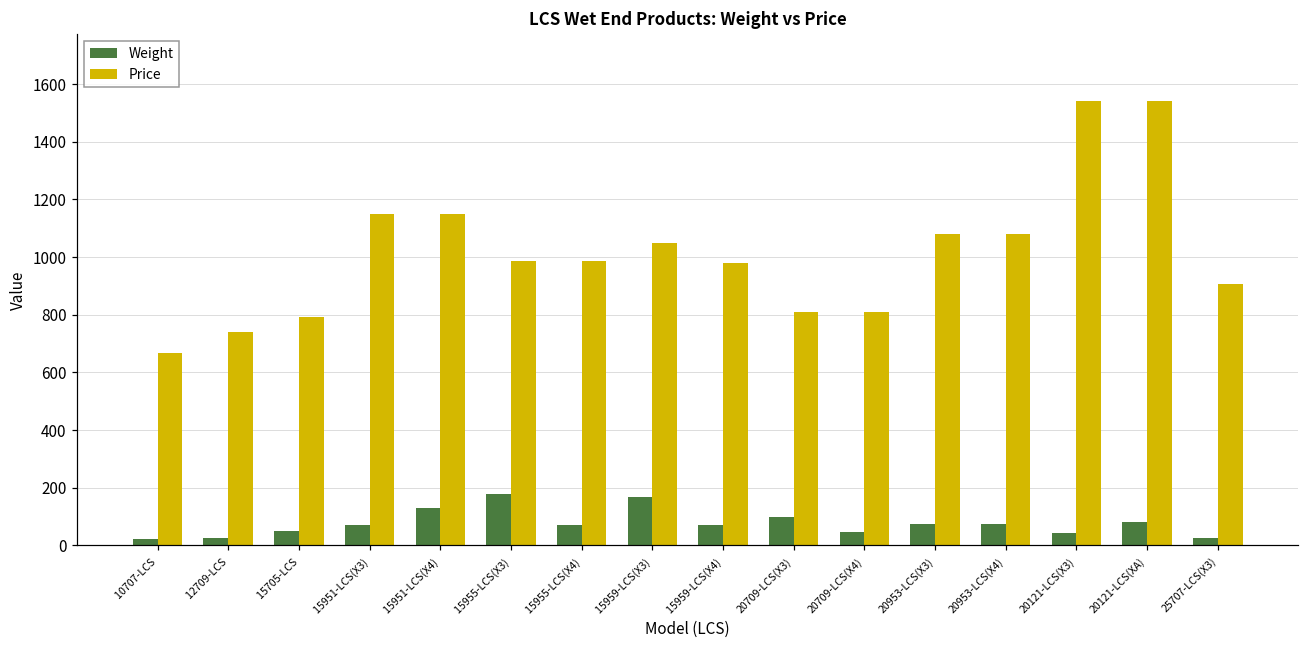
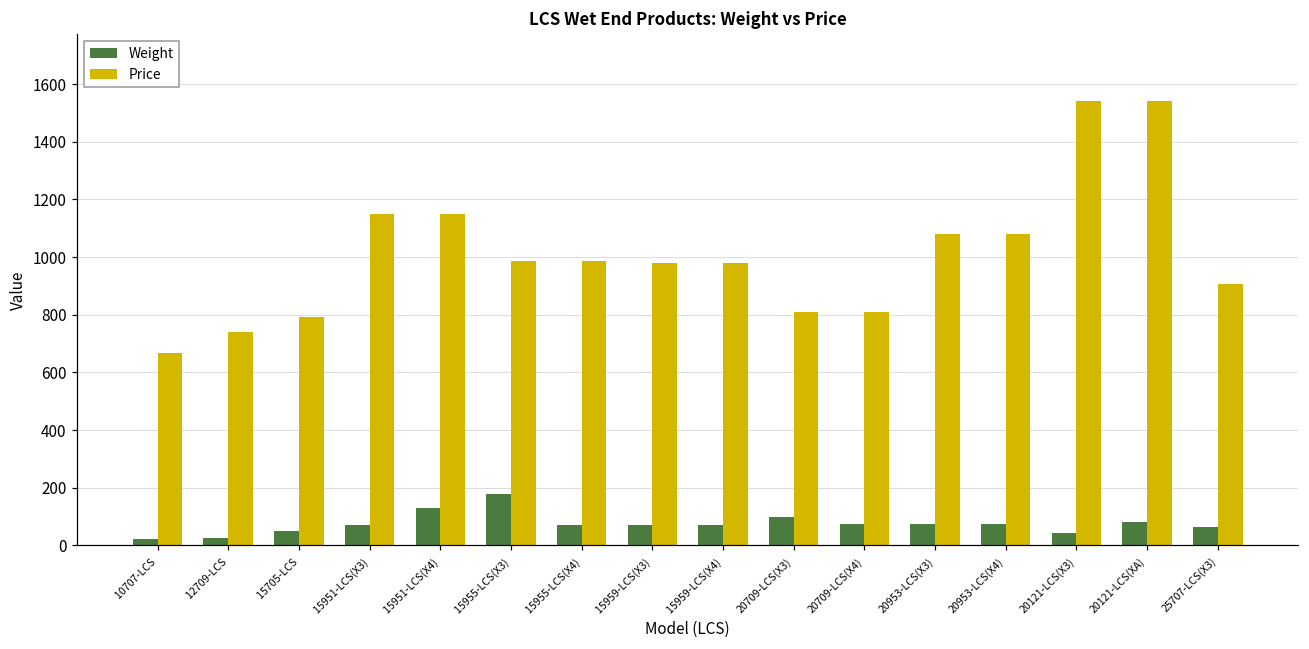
Weight, 15959-LCS(X3): 170 -> 70
Price, 15959-LCS(X3): 1050 -> 980
Weight, 20709-LCS(X4): 50 -> 80
Weight, 25707-LCS(X3): 30 -> 70
